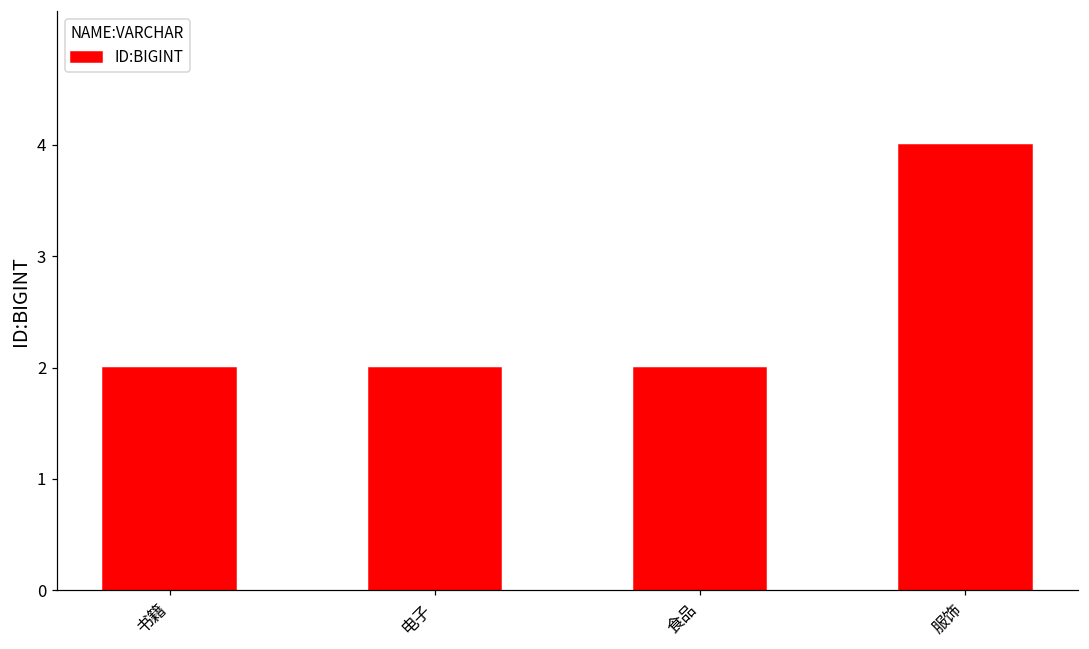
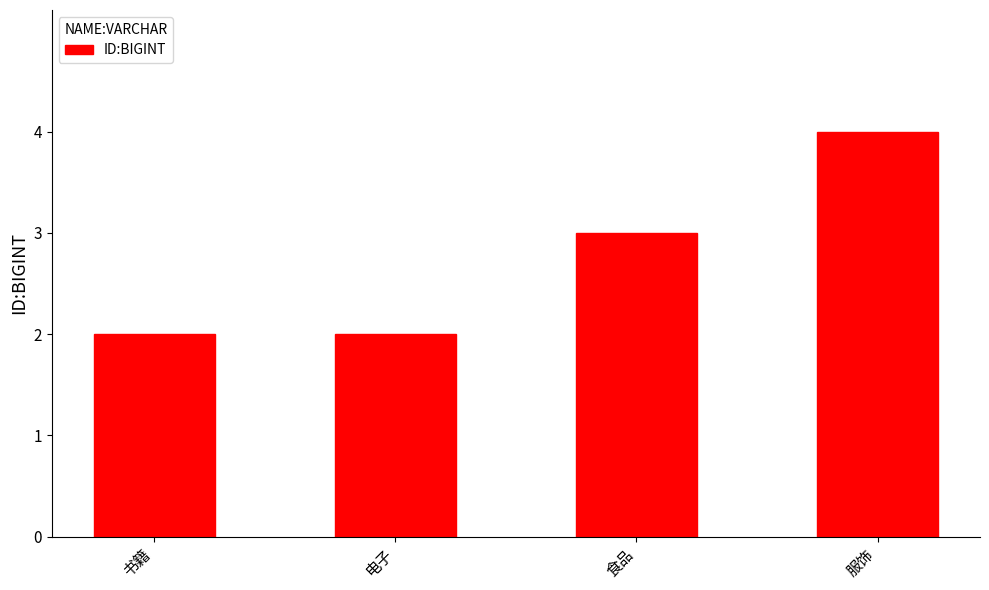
食品: 2 -> 3
